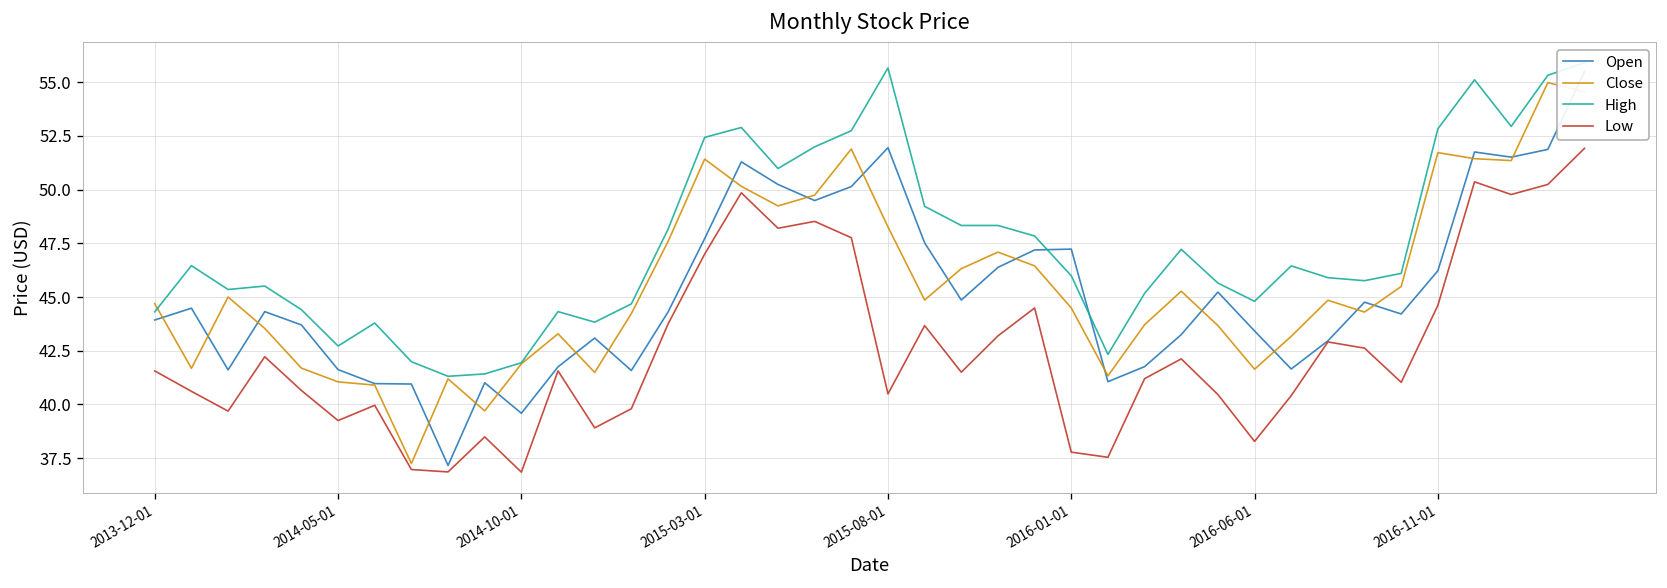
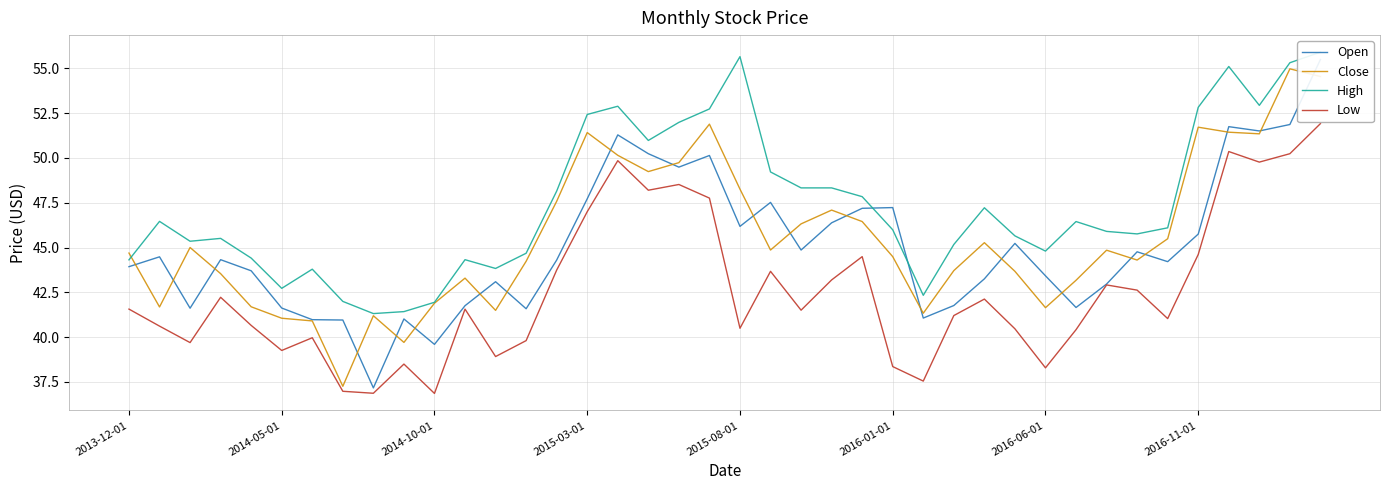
Open, 2015-08-01: 52.0 -> 46.2
Low, 2016-01-01: 37.8 -> 38.4
Open, 2016-11-01: 46.2 -> 45.8
